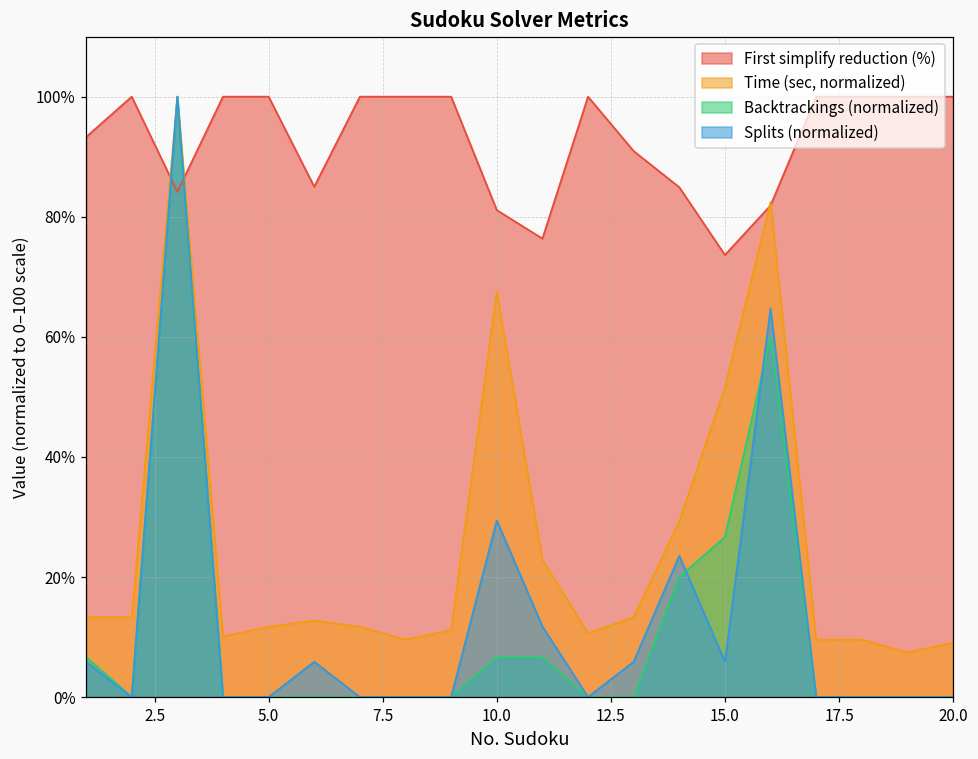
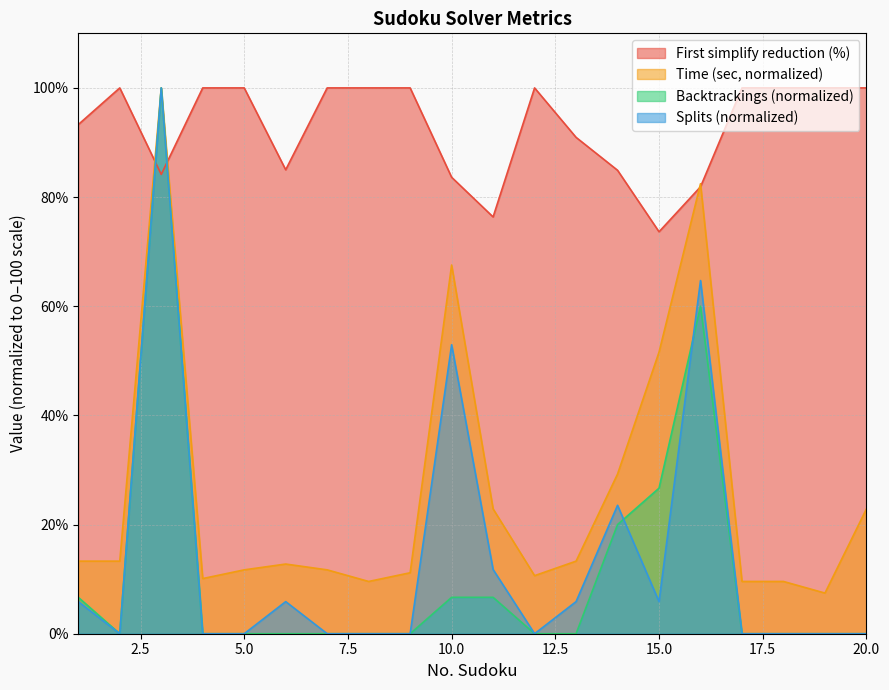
First simplify reduction (%), 10.0: 81% -> 84%
Splits (normalized), 10.0: 29% -> 53%
Time (sec, normalized), 20.0: 9% -> 23%
